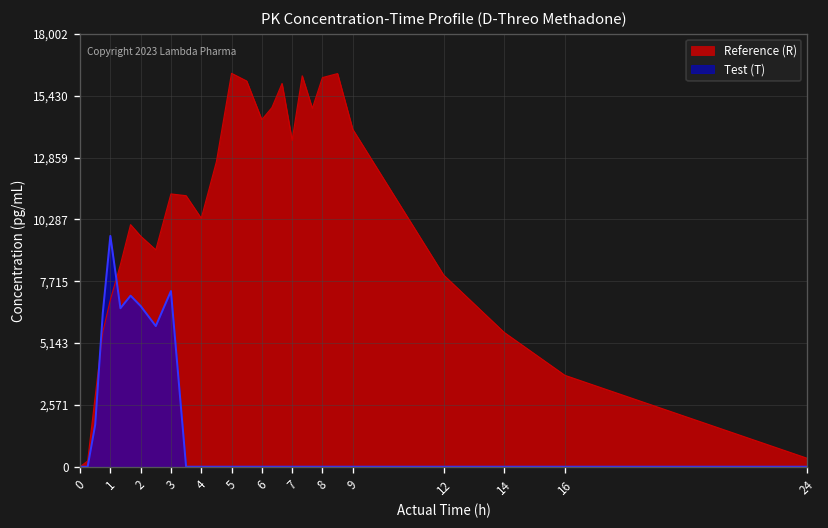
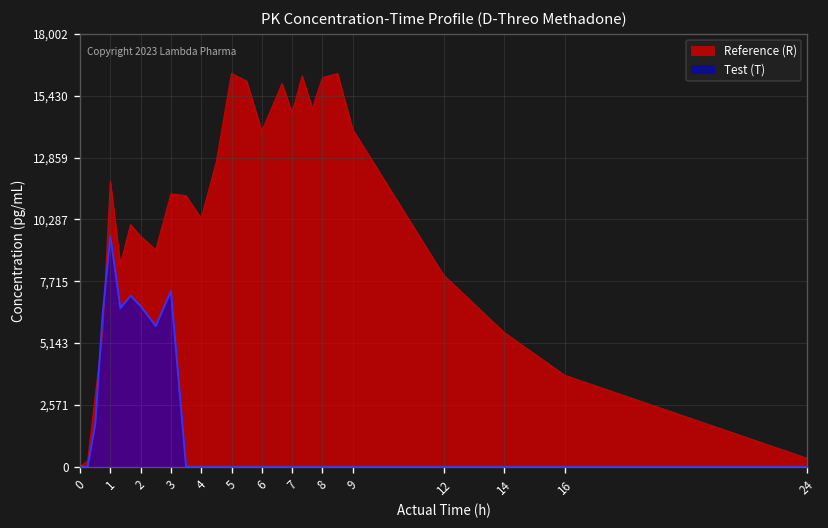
Reference (R), 1: 6,900 -> 11,900
Reference (R), 6: 14,400 -> 14,000
Reference (R), 7: 13,600 -> 14,700
